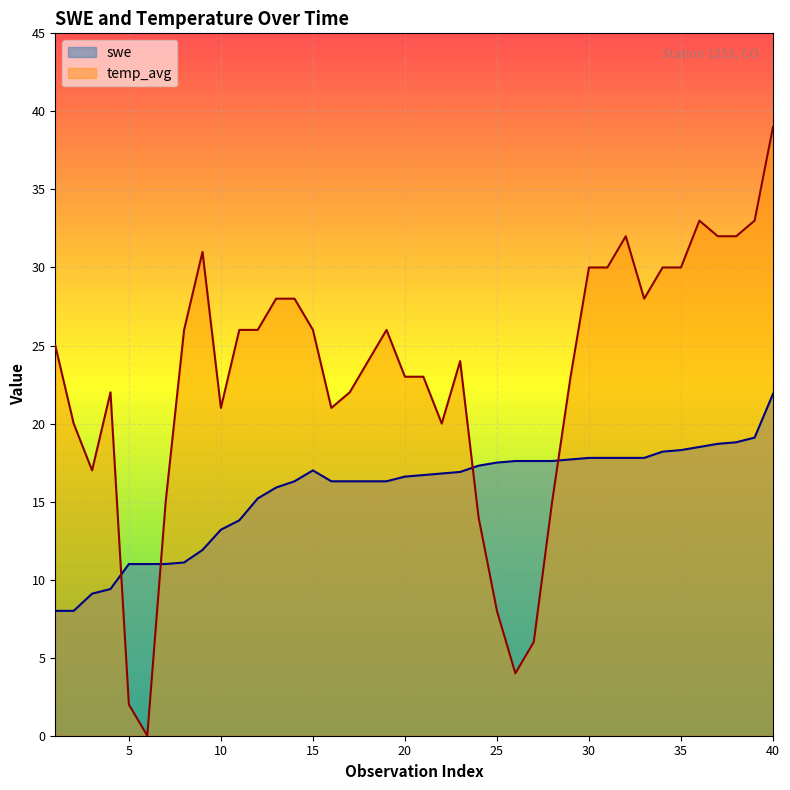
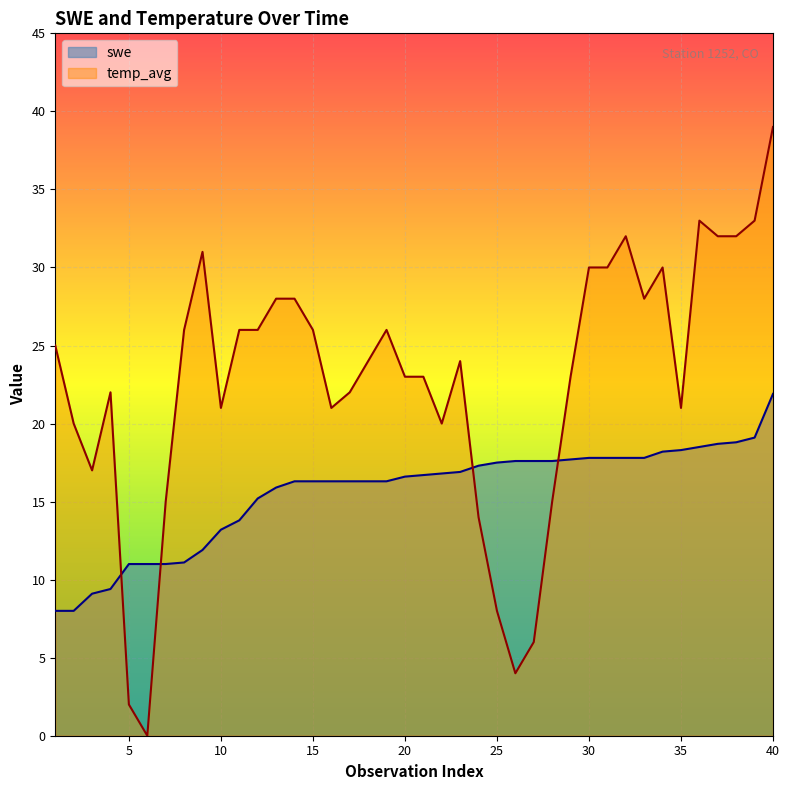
swe, 15: 17.0 -> 16.3
temp_avg, 35: 30 -> 21
